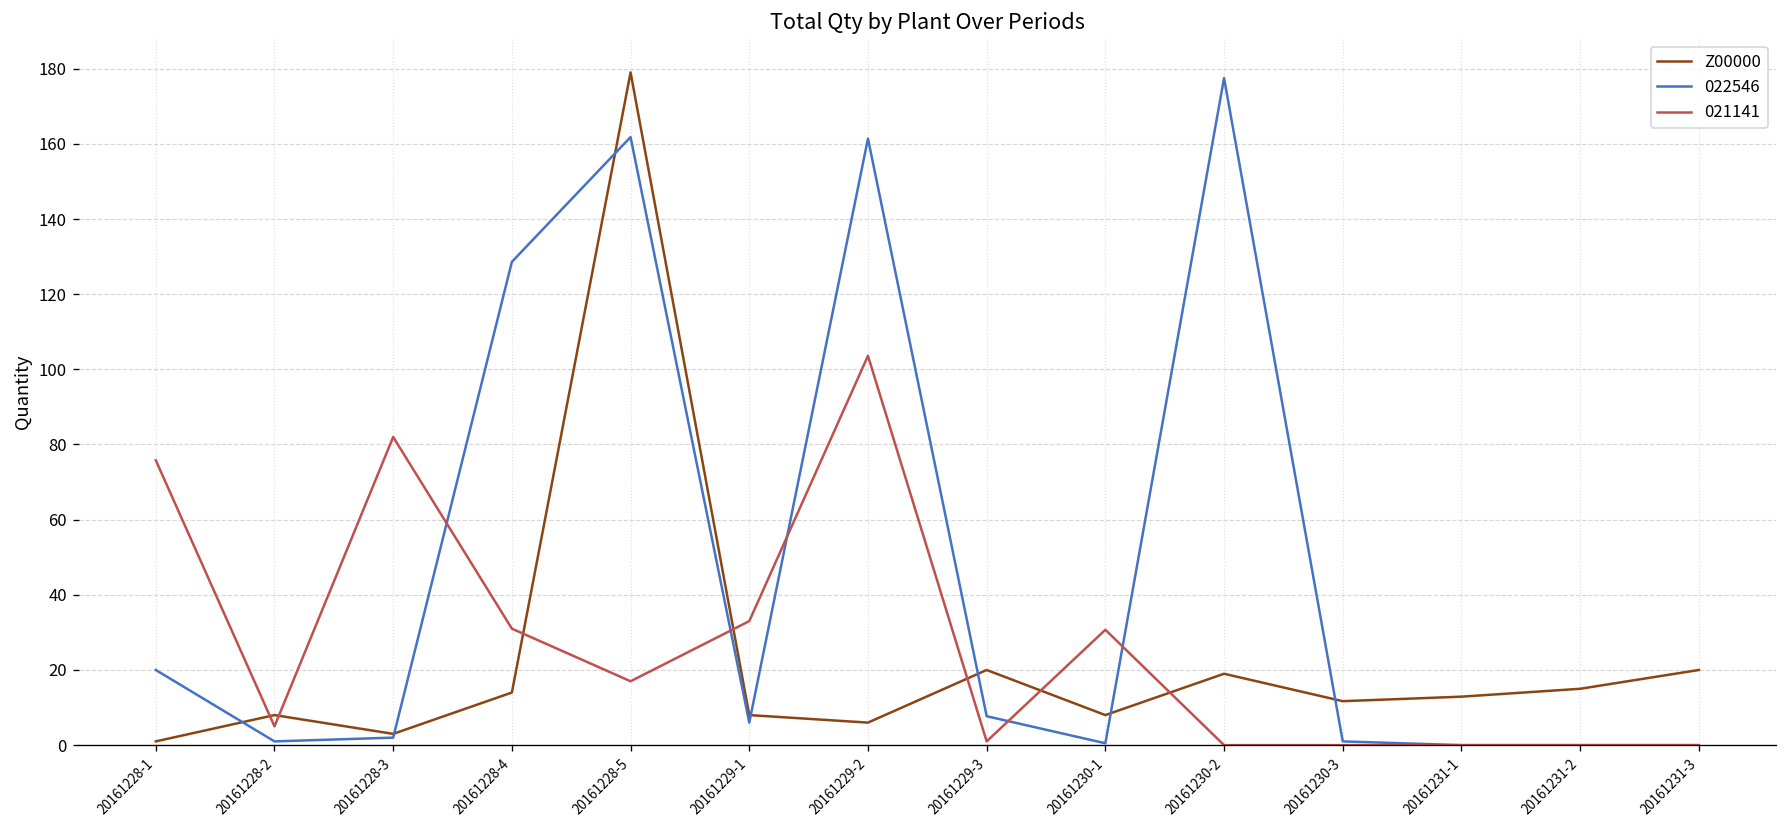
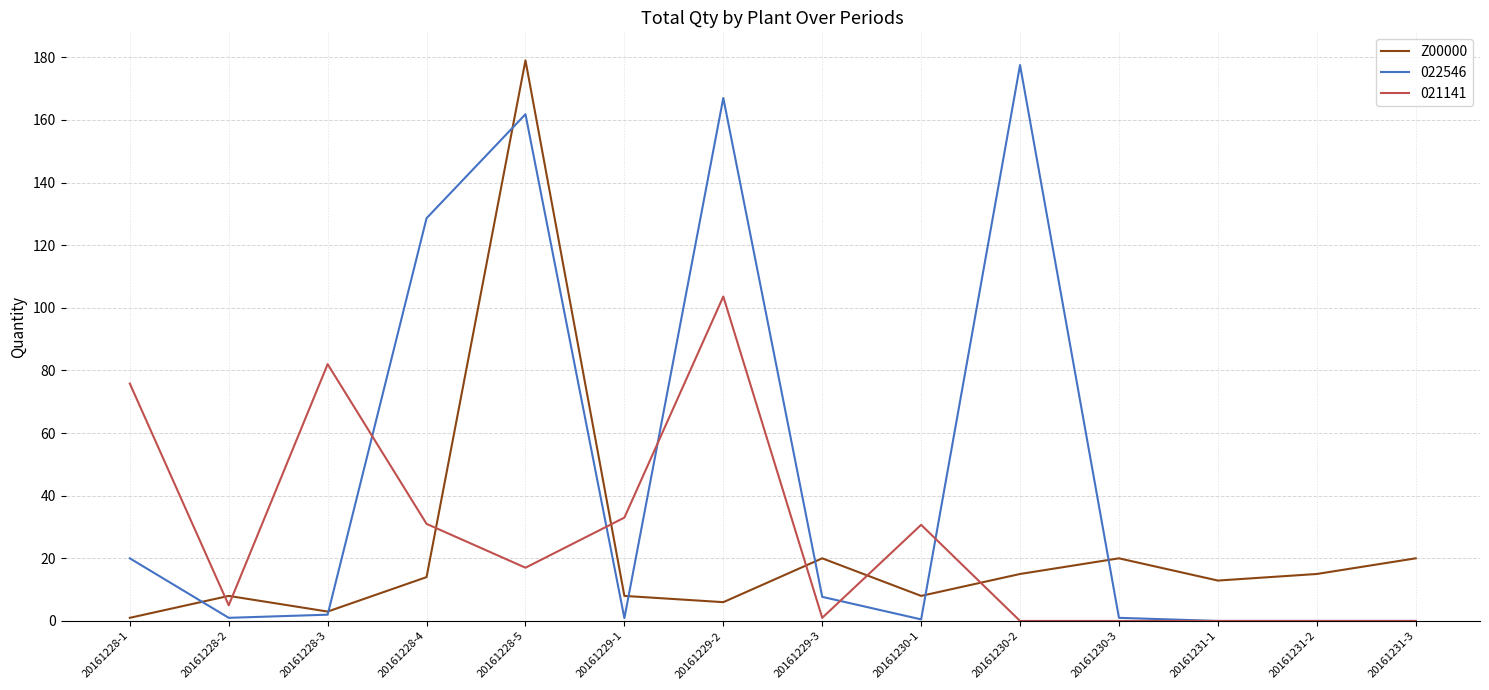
022546, 20161229-1: 6 -> 1
022546, 20161229-2: 161 -> 167
Z00000, 20161230-2: 19 -> 15
Z00000, 20161230-3: 12 -> 20
